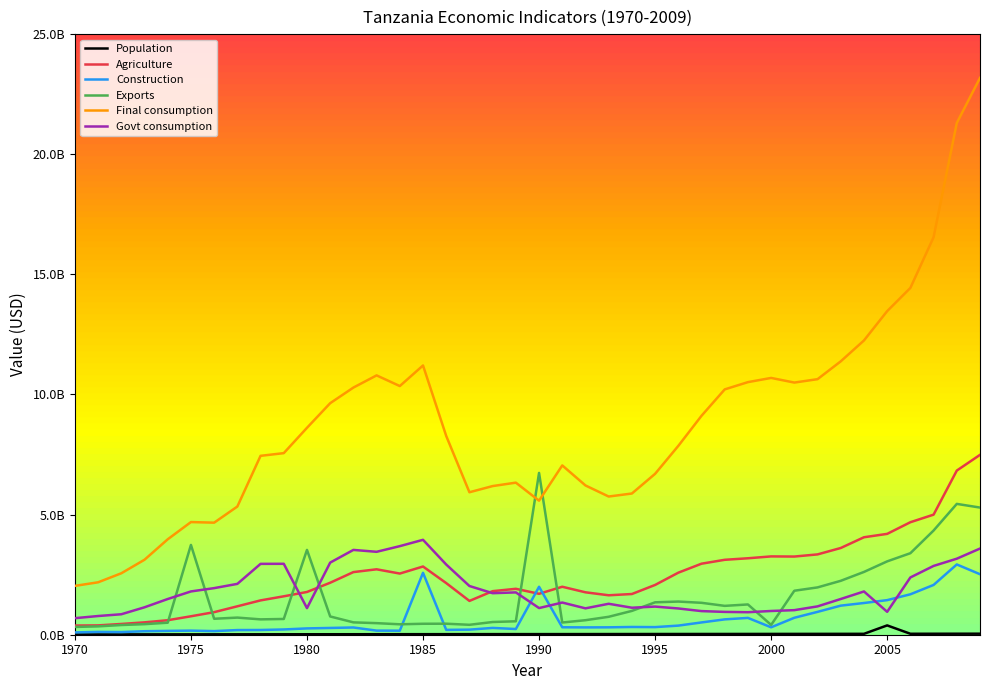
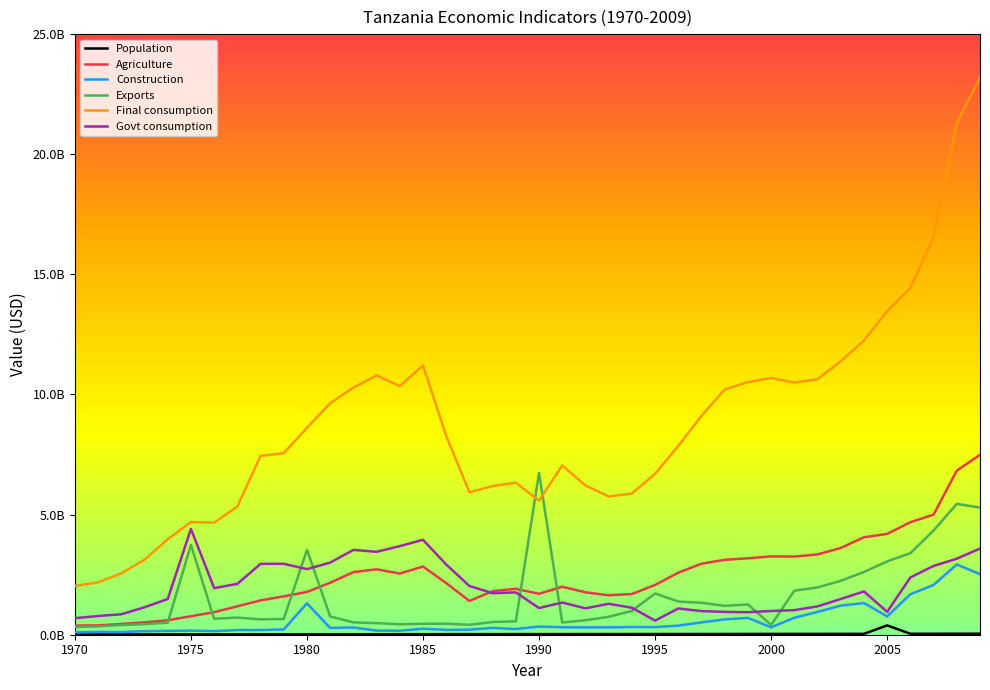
Govt consumption, 1975: 1800000000 -> 4400000000
Construction, 1980: 300000000 -> 1300000000
Govt consumption, 1980: 1100000000 -> 2700000000
Construction, 1985: 2600000000 -> 200000000
Construction, 1990: 2000000000 -> 300000000
Exports, 1995: 1300000000 -> 1700000000
Govt consumption, 1995: 1200000000 -> 600000000
Construction, 2005: 1400000000 -> 800000000
